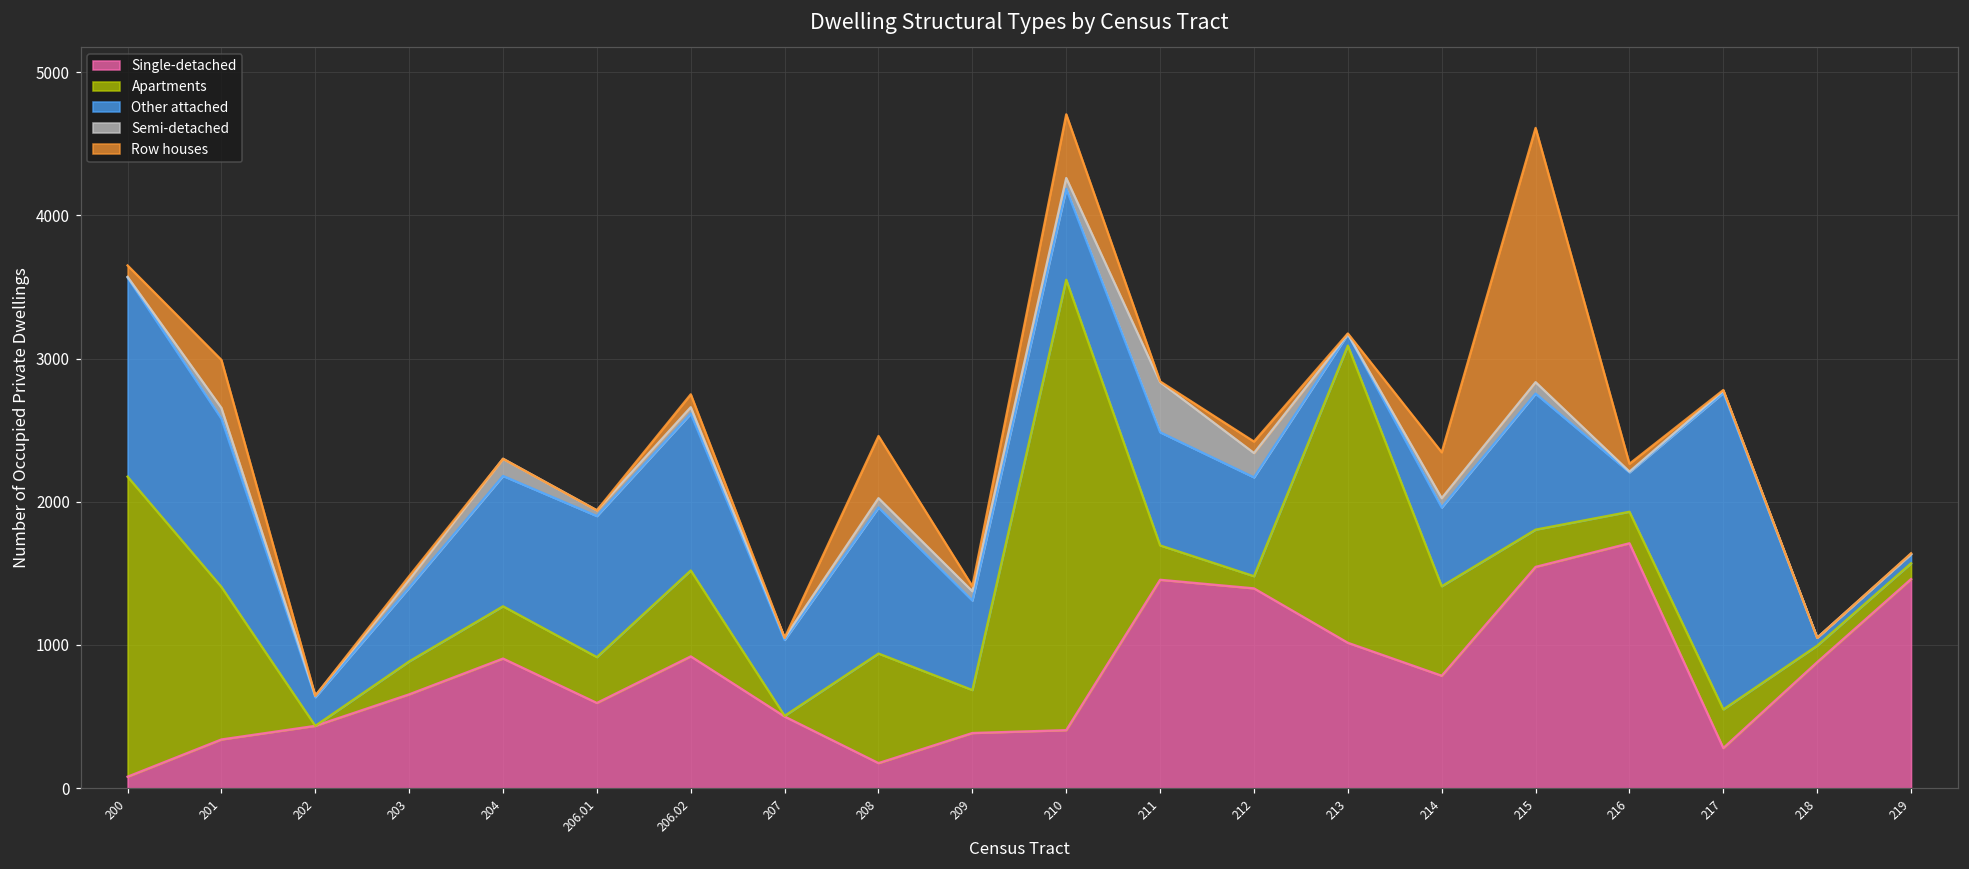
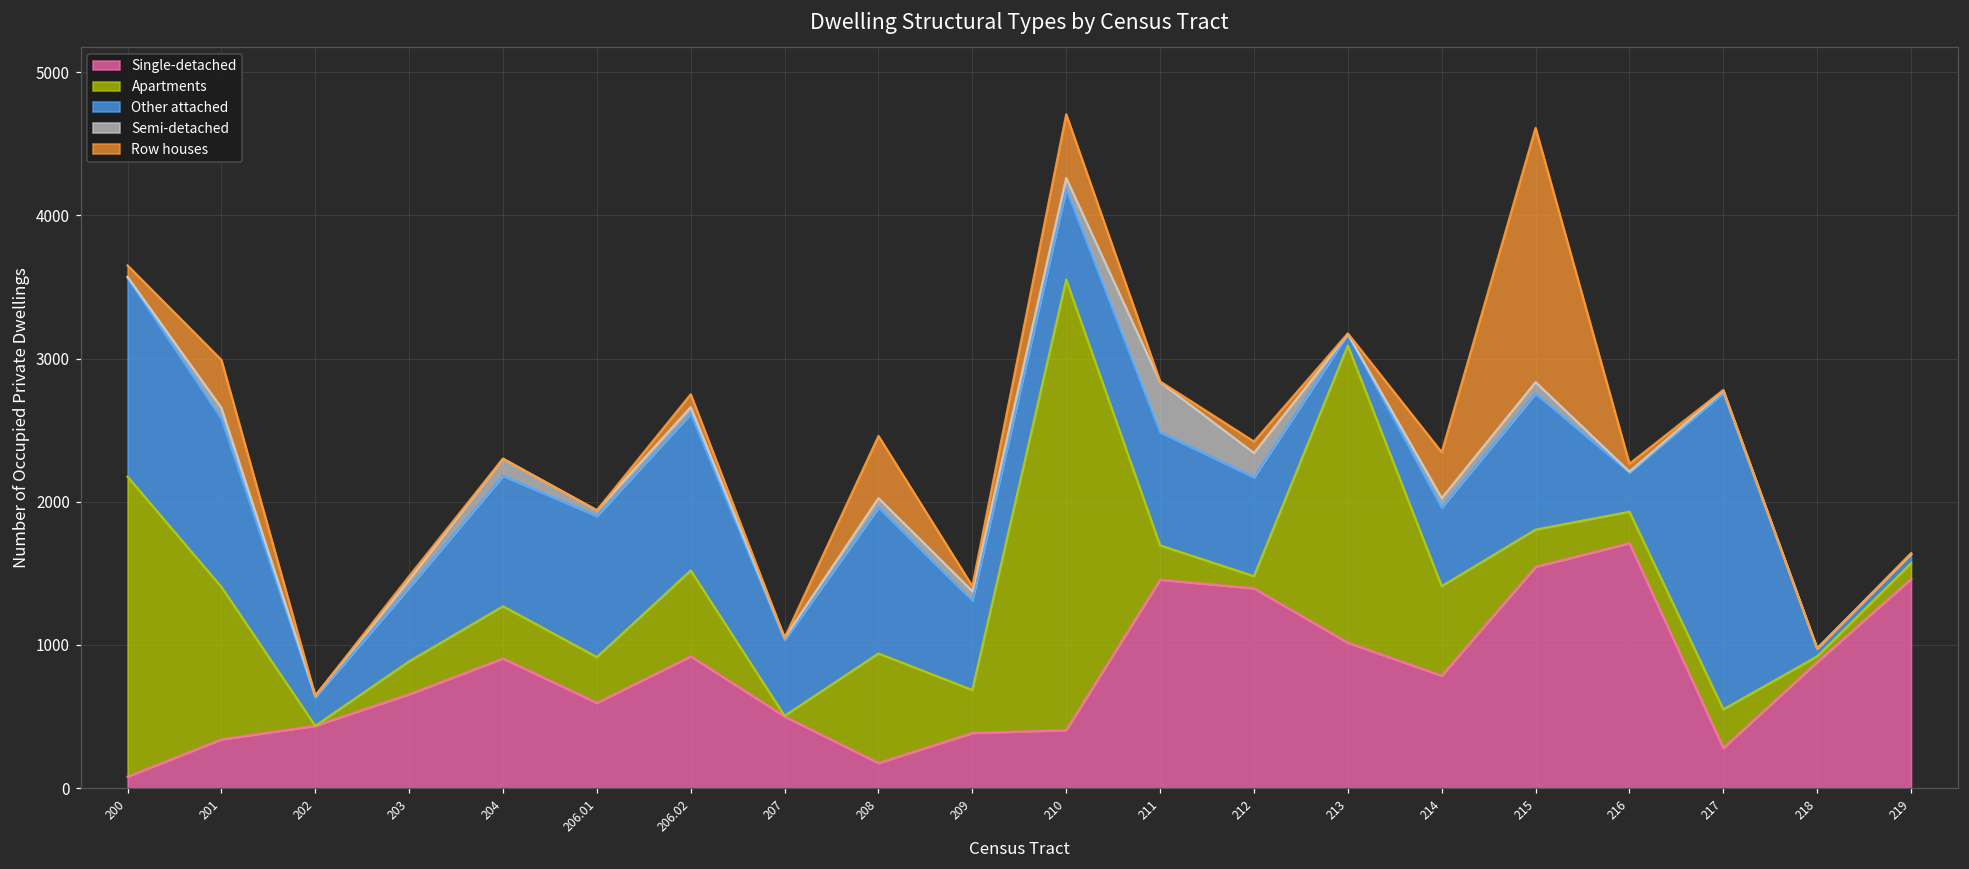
Apartments, 218: 120 -> 40
